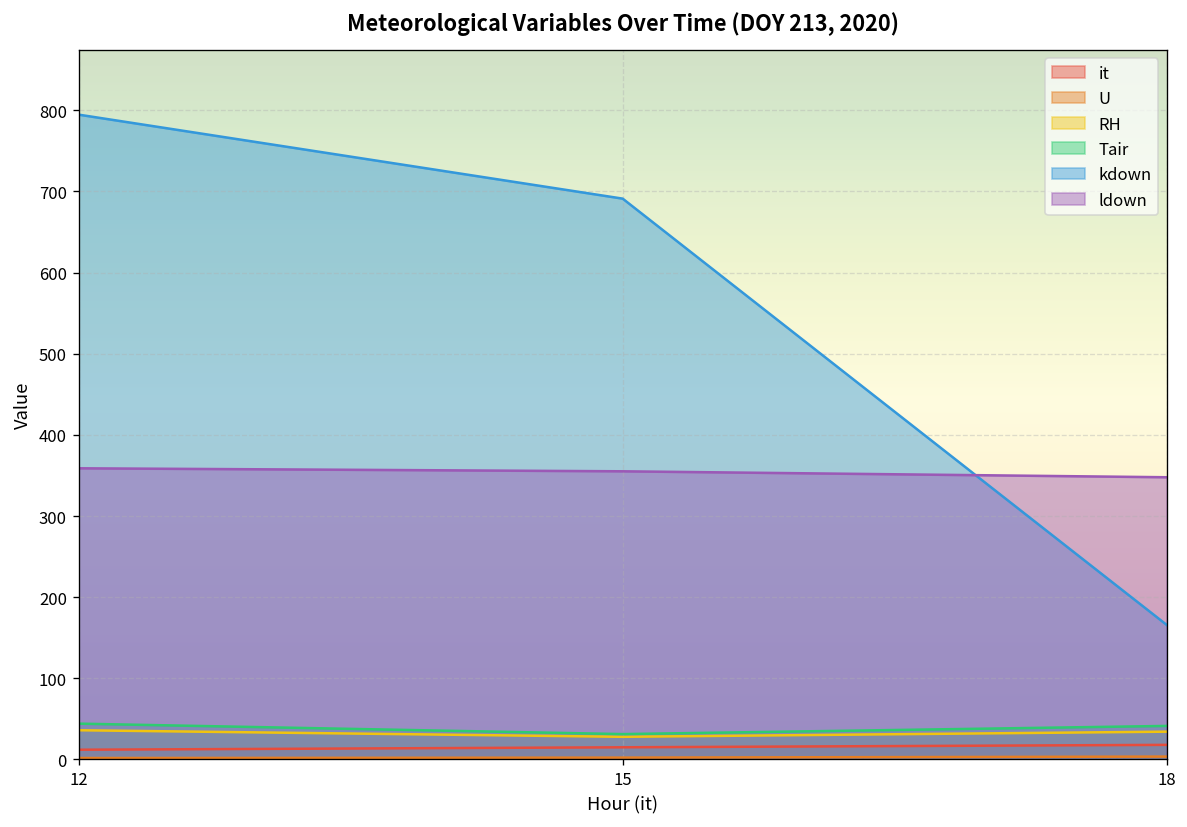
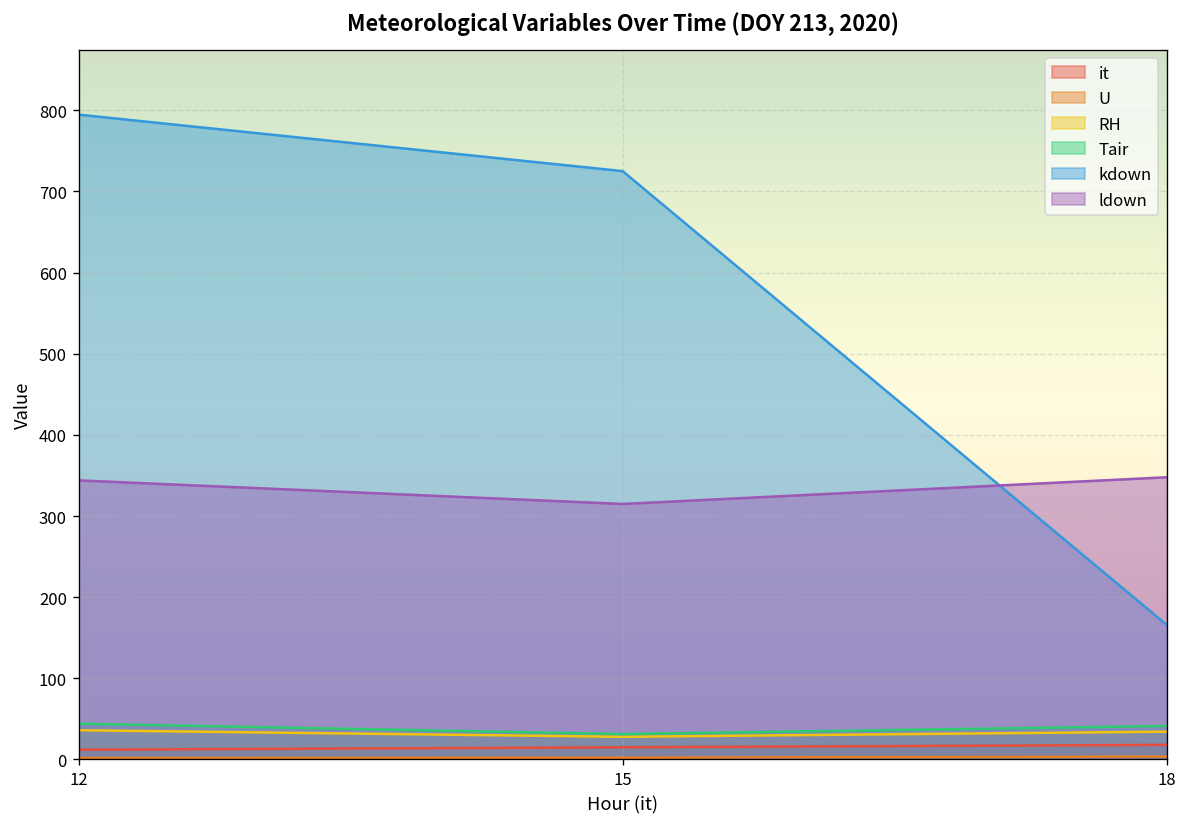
ldown, 12: 360 -> 340
kdown, 15: 690 -> 720
ldown, 15: 360 -> 310
